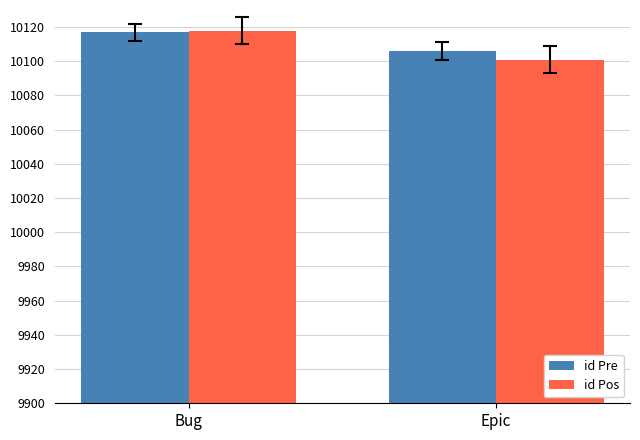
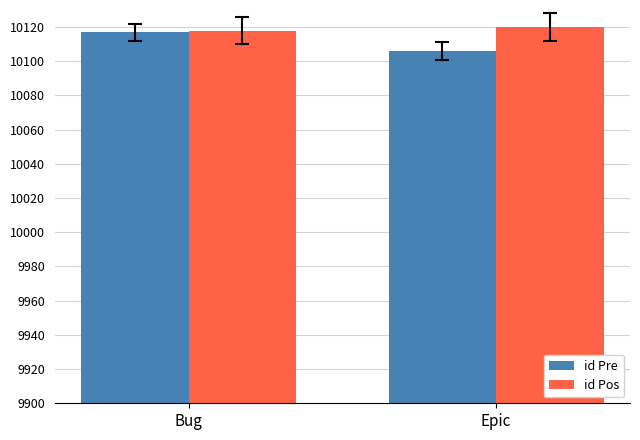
id Pos, Epic: 10101 -> 10120
